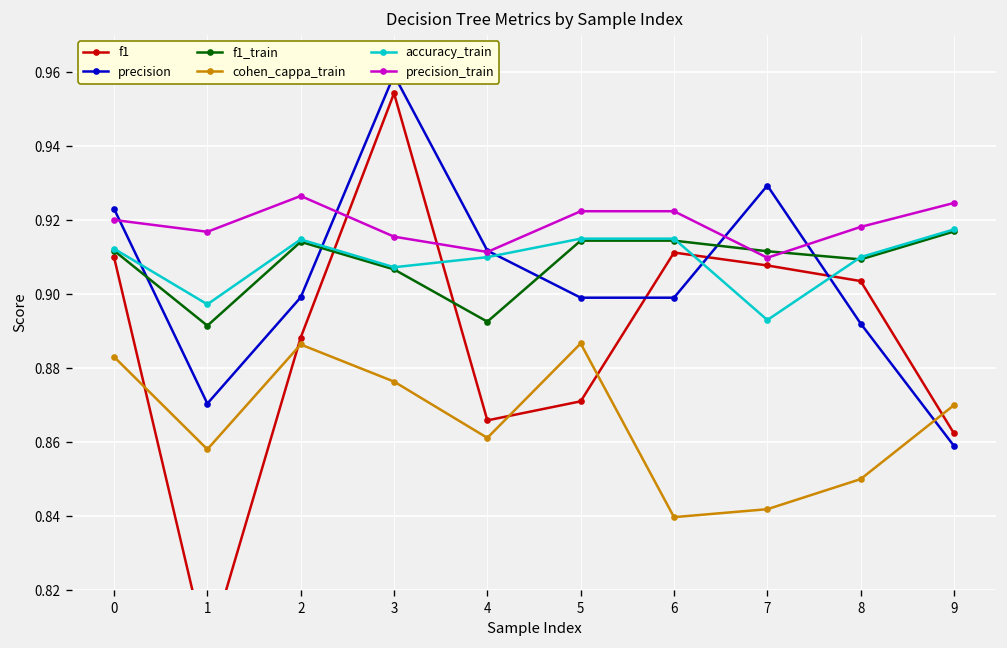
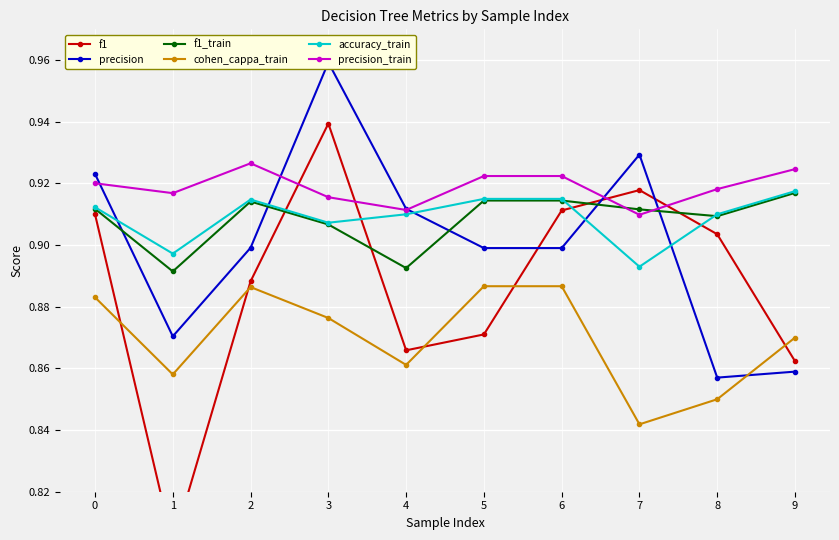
f1, 3: 0.954 -> 0.939
cohen_cappa_train, 6: 0.840 -> 0.887
f1, 7: 0.908 -> 0.918
precision, 8: 0.892 -> 0.857
